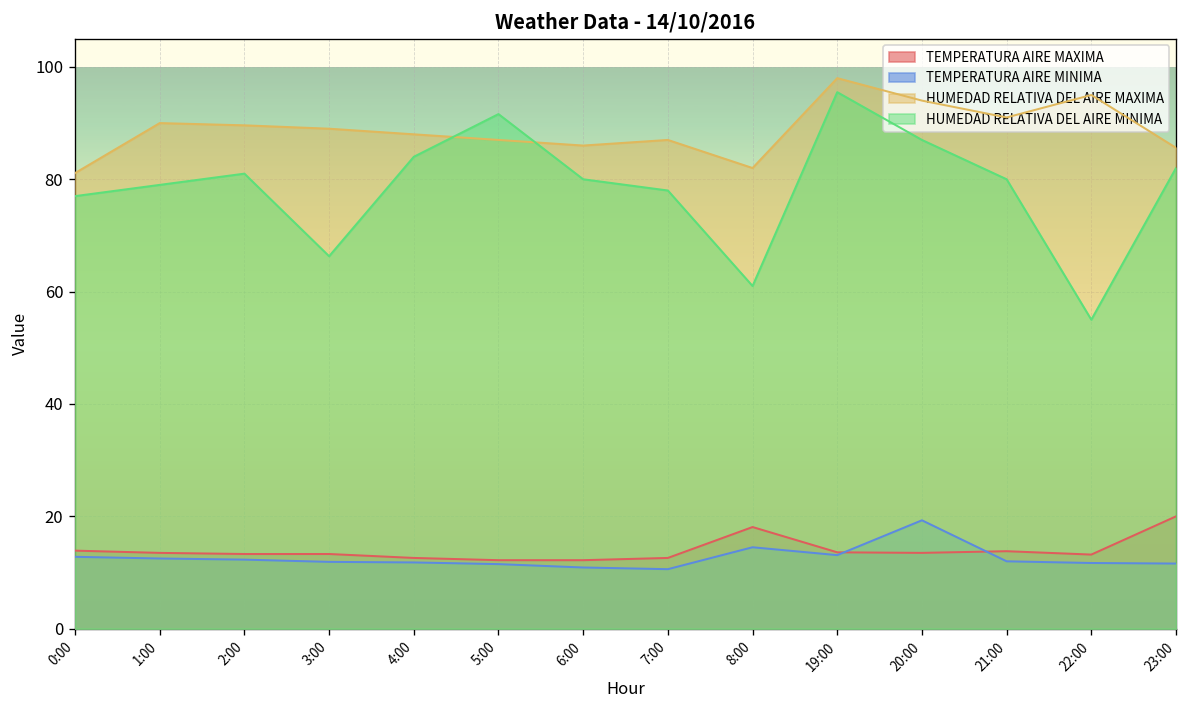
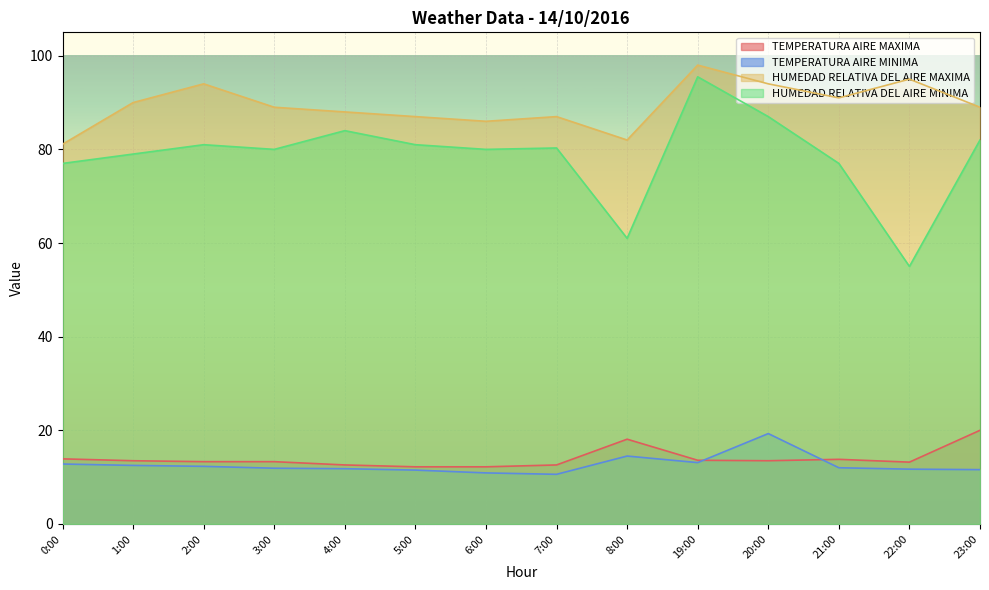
HUMEDAD RELATIVA DEL AIRE MAXIMA, 2:00: 90 -> 94
HUMEDAD RELATIVA DEL AIRE MINIMA, 3:00: 66 -> 80
HUMEDAD RELATIVA DEL AIRE MINIMA, 5:00: 92 -> 81
HUMEDAD RELATIVA DEL AIRE MINIMA, 7:00: 78 -> 80
HUMEDAD RELATIVA DEL AIRE MINIMA, 21:00: 80 -> 77
HUMEDAD RELATIVA DEL AIRE MAXIMA, 23:00: 86 -> 89
